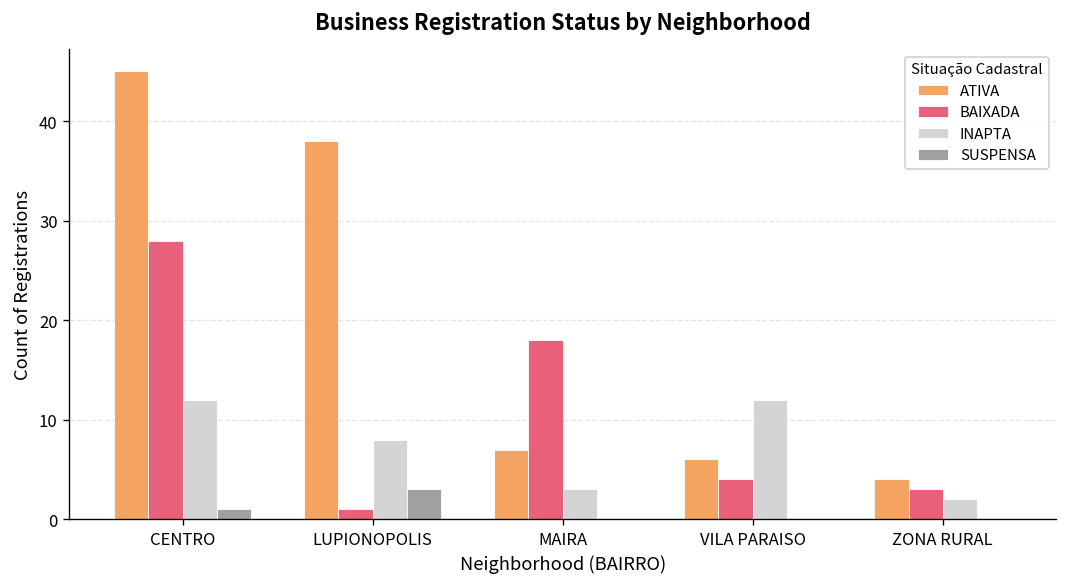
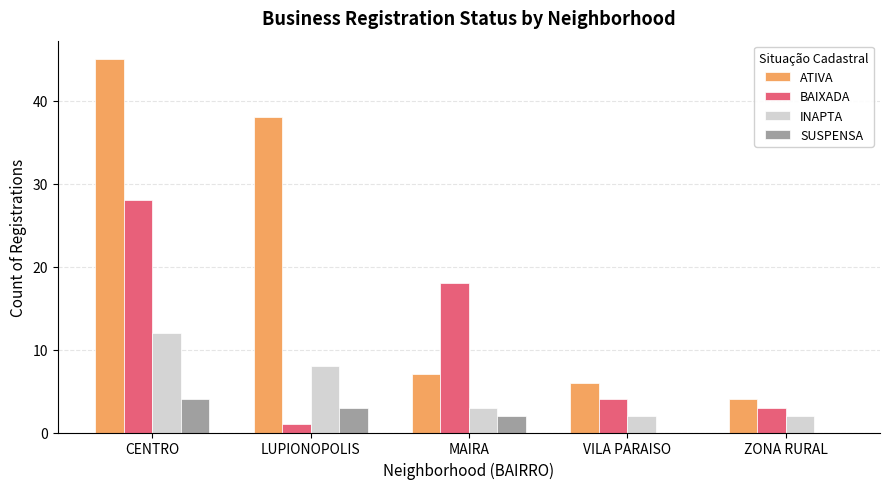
SUSPENSA, CENTRO: 1 -> 4
SUSPENSA, MAIRA: 0 -> 2
INAPTA, VILA PARAISO: 12 -> 2
